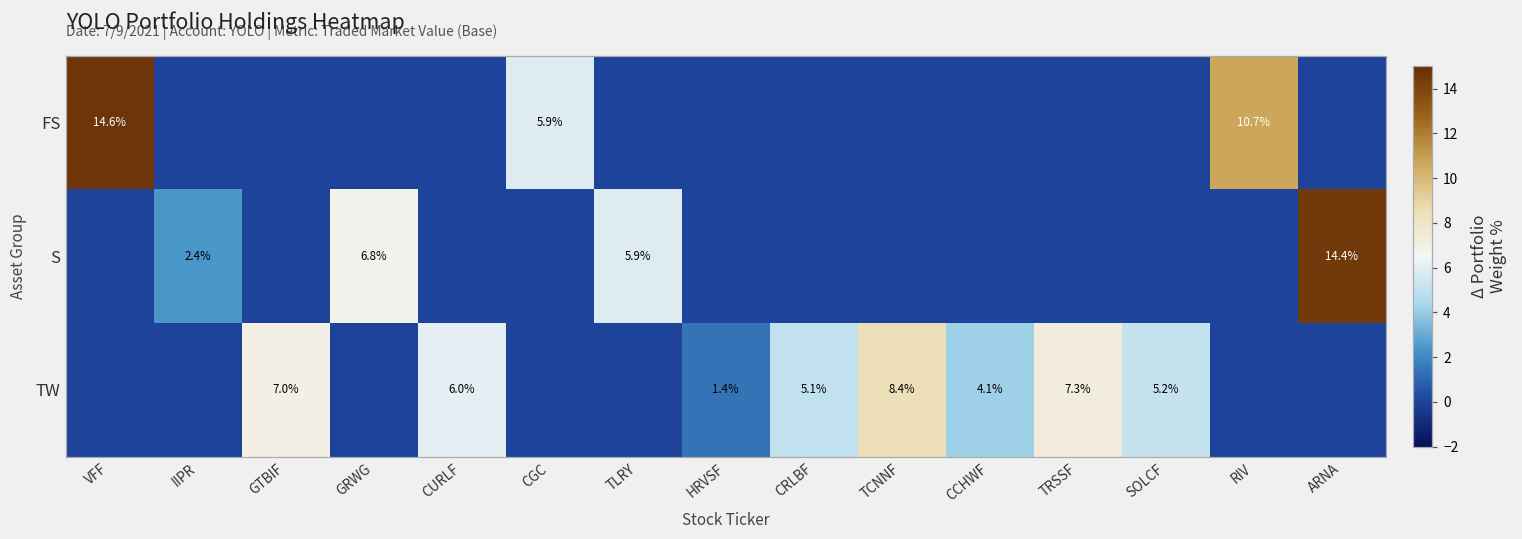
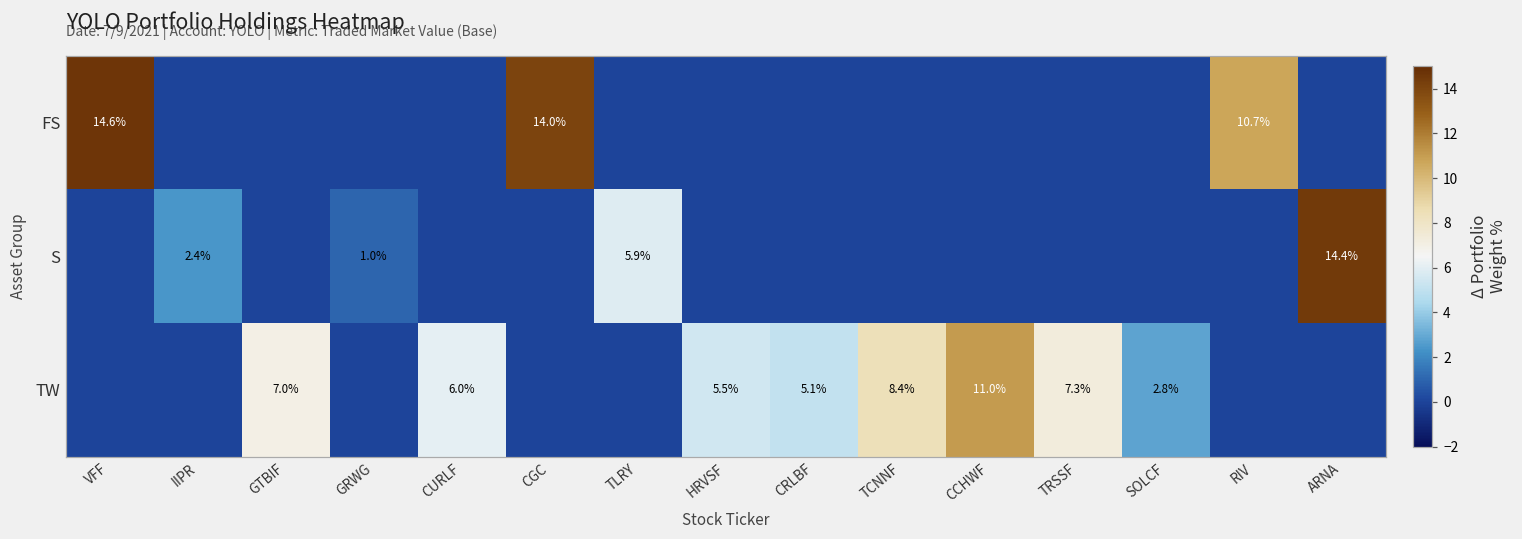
FS, CGC: 5.9% -> 14.0%
S, GRWG: 6.8% -> 1.0%
TW, HRVSF: 1.4% -> 5.5%
TW, CCHWF: 4.1% -> 11.0%
TW, SOLCF: 5.2% -> 2.8%
